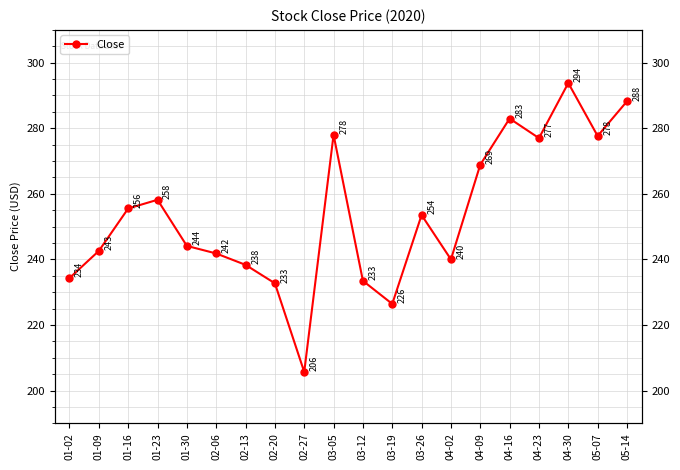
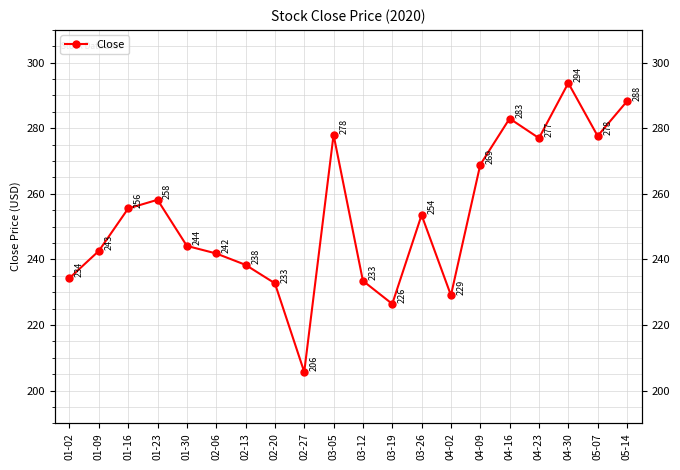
04-02: 240 -> 229
